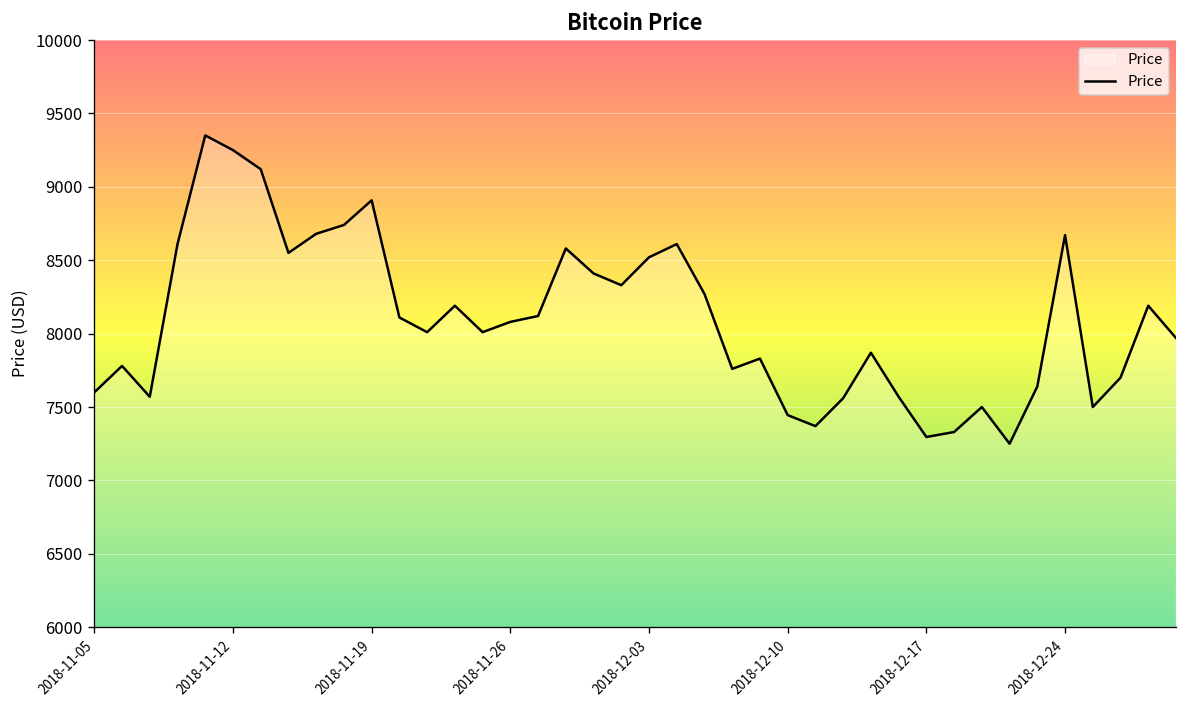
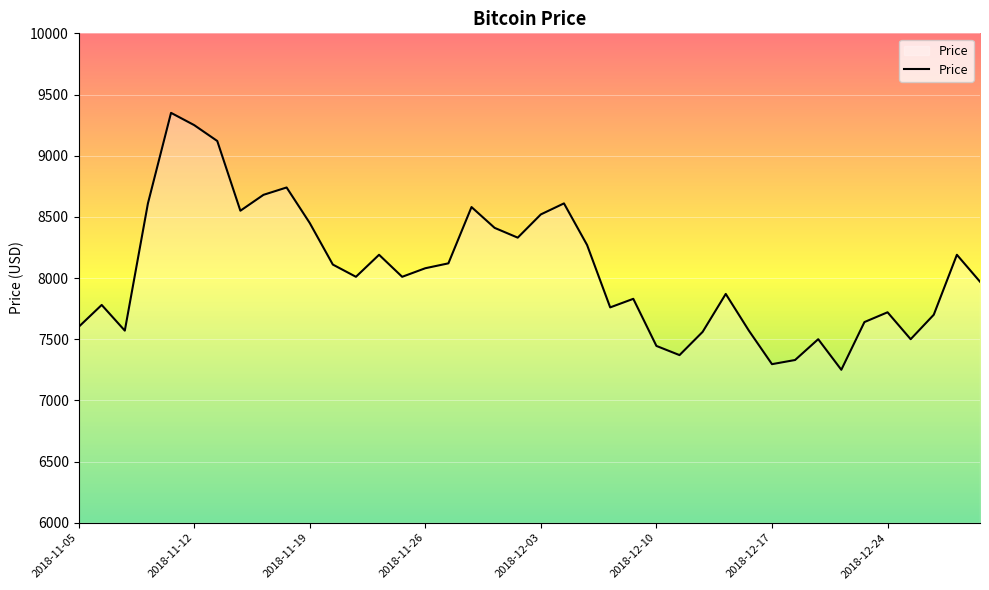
2018-11-19: 8910 -> 8450
2018-12-24: 8670 -> 7720
